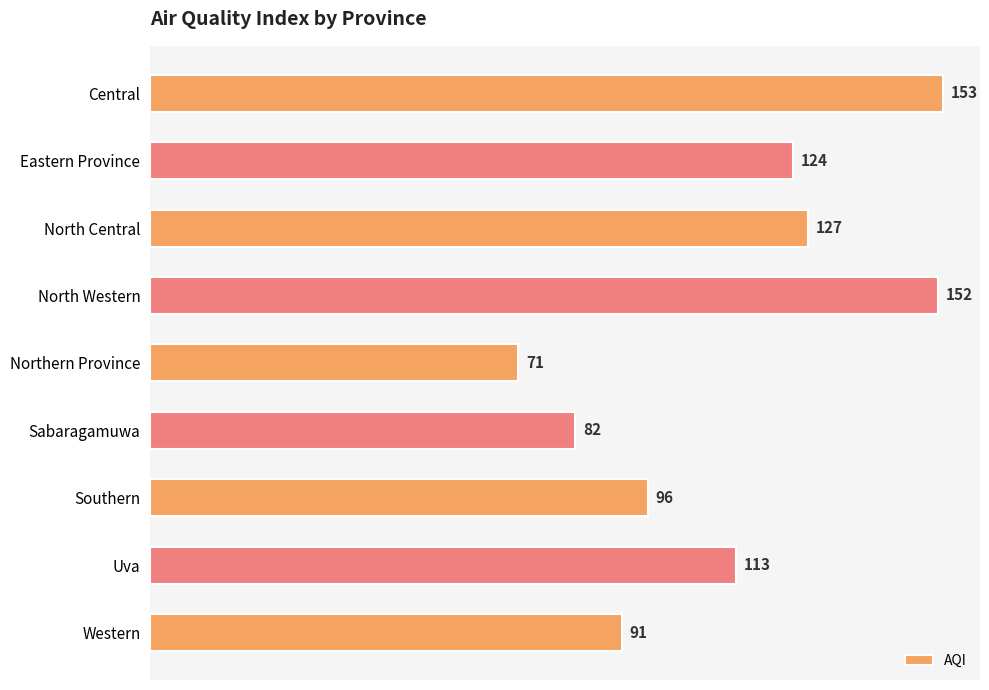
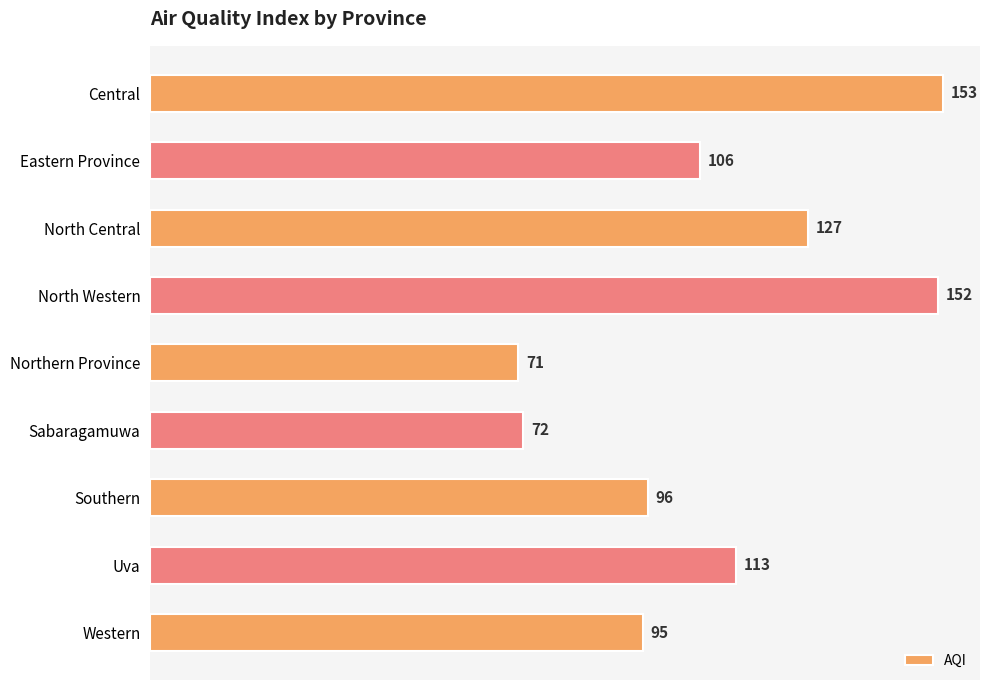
Eastern Province: 124 -> 106
Sabaragamuwa: 82 -> 72
Western: 91 -> 95
